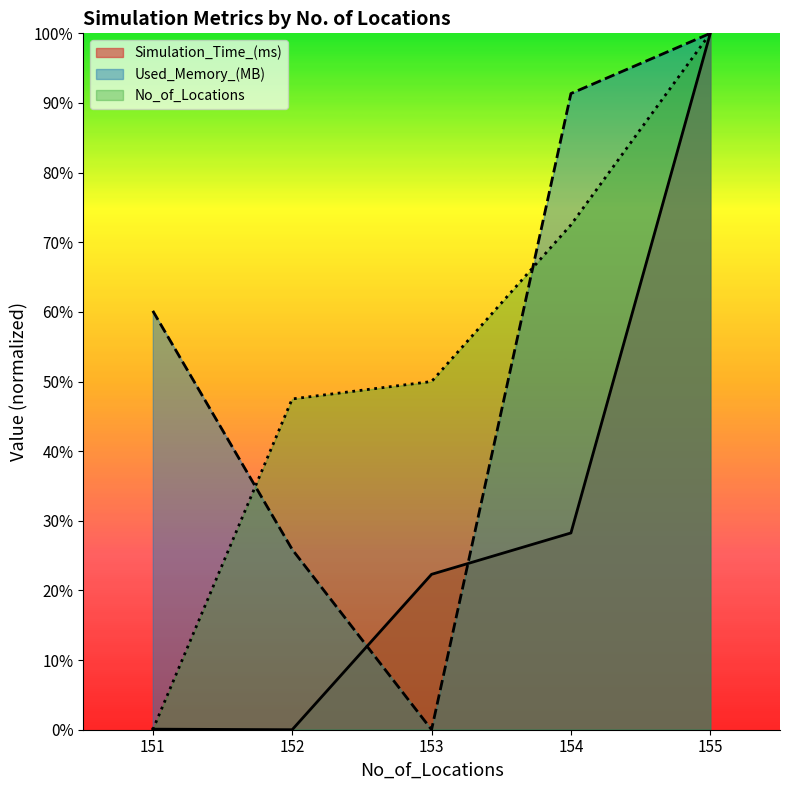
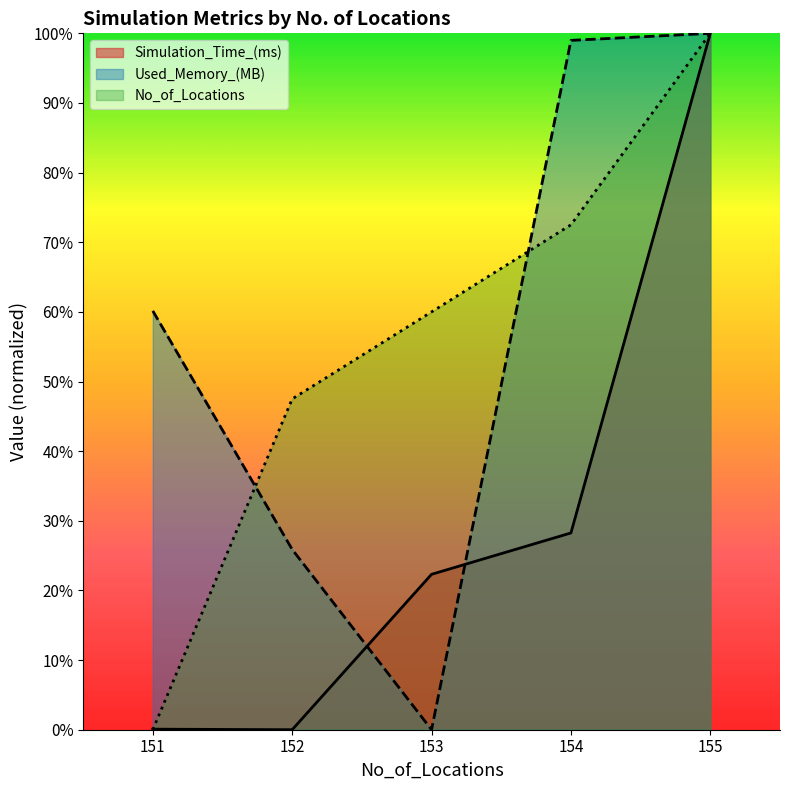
No_of_Locations, 153: 50% -> 60%
Used_Memory_(MB), 154: 91% -> 99%
